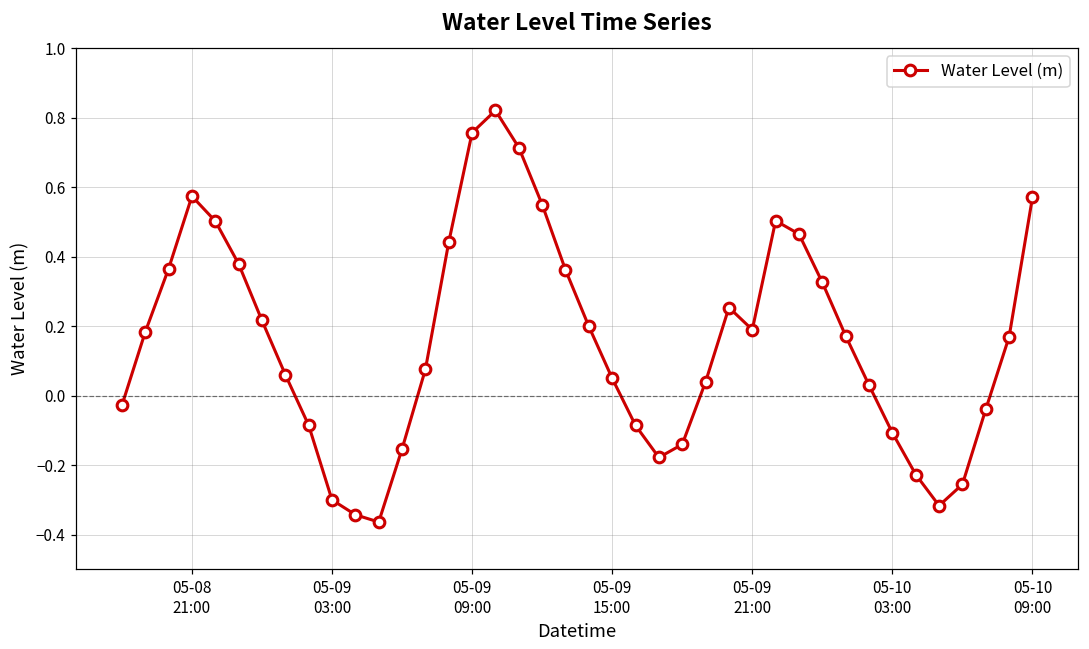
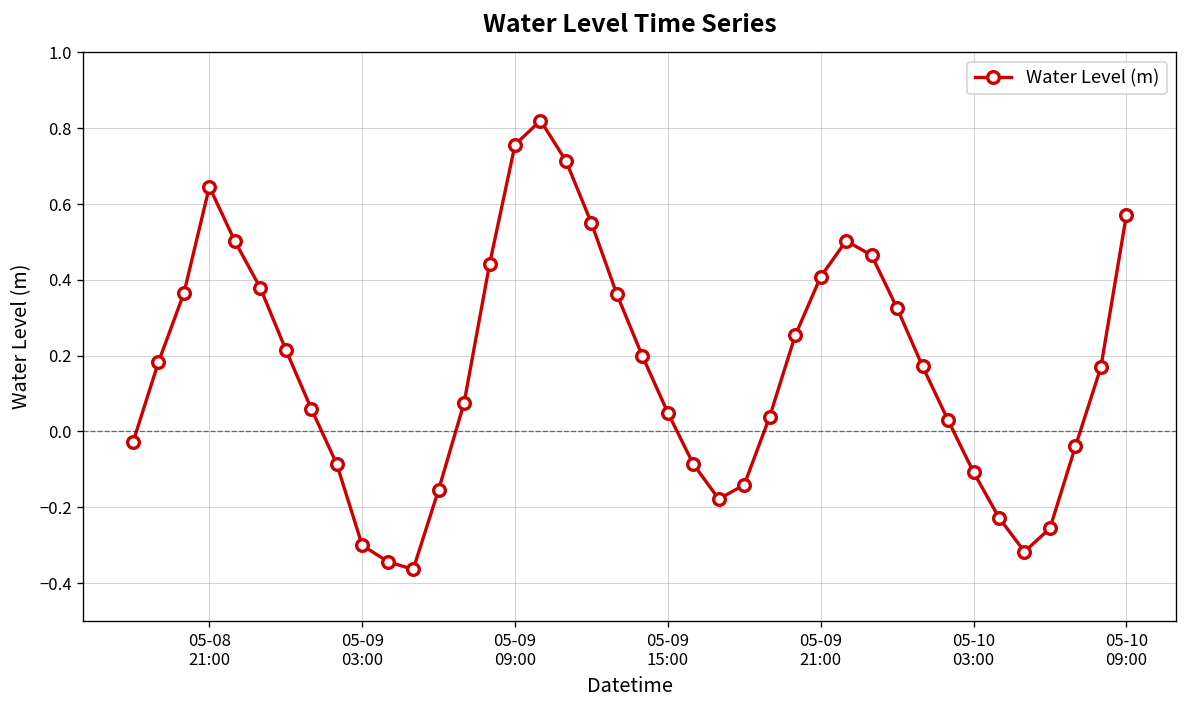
05-08 21:00: 0.57 -> 0.65
05-09 21:00: 0.19 -> 0.41
